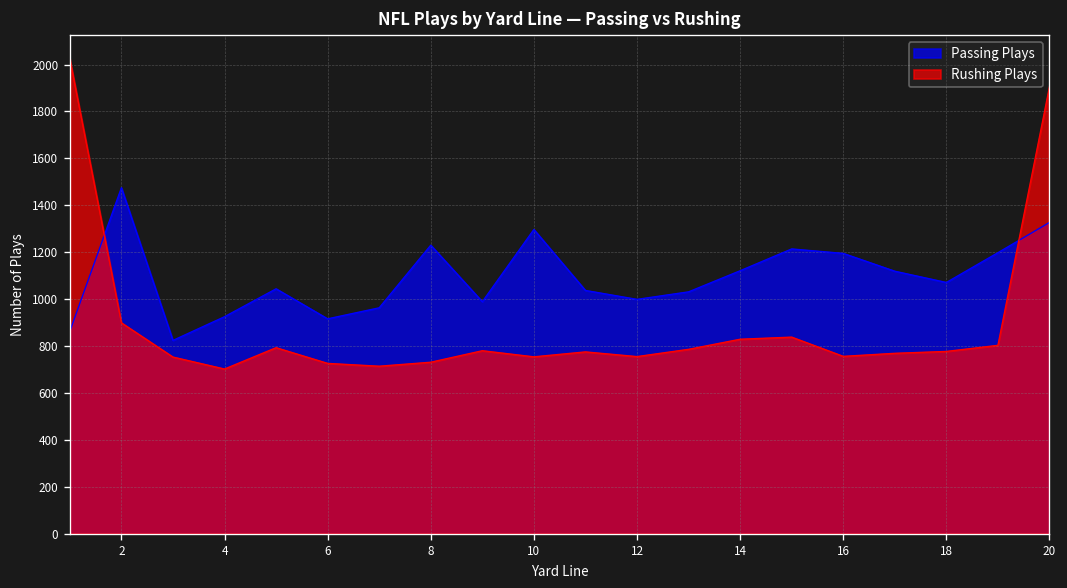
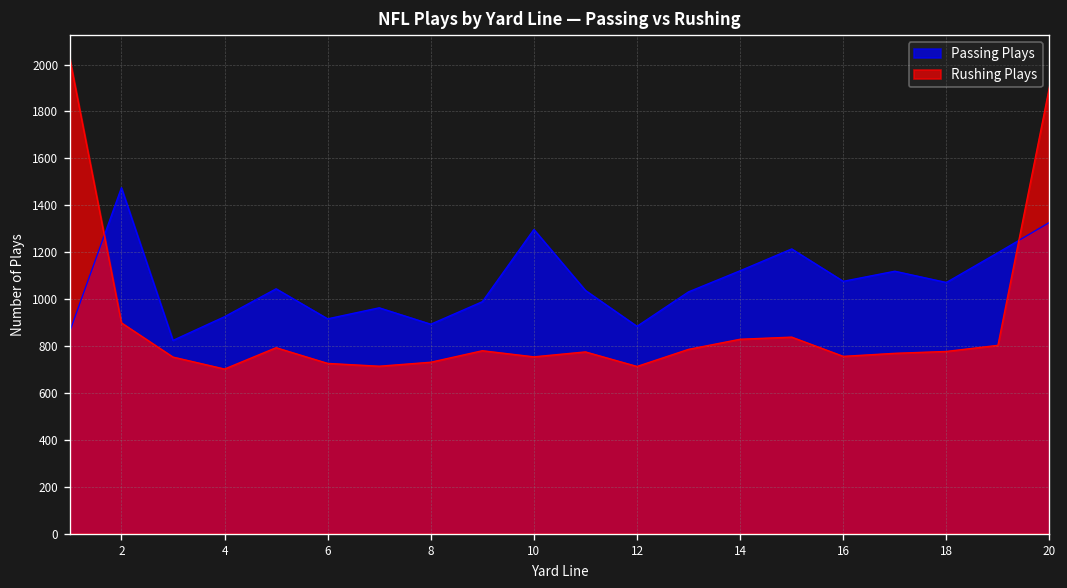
Passing Plays, 8: 1230 -> 890
Passing Plays, 12: 1000 -> 880
Rushing Plays, 12: 760 -> 710
Passing Plays, 16: 1200 -> 1080
